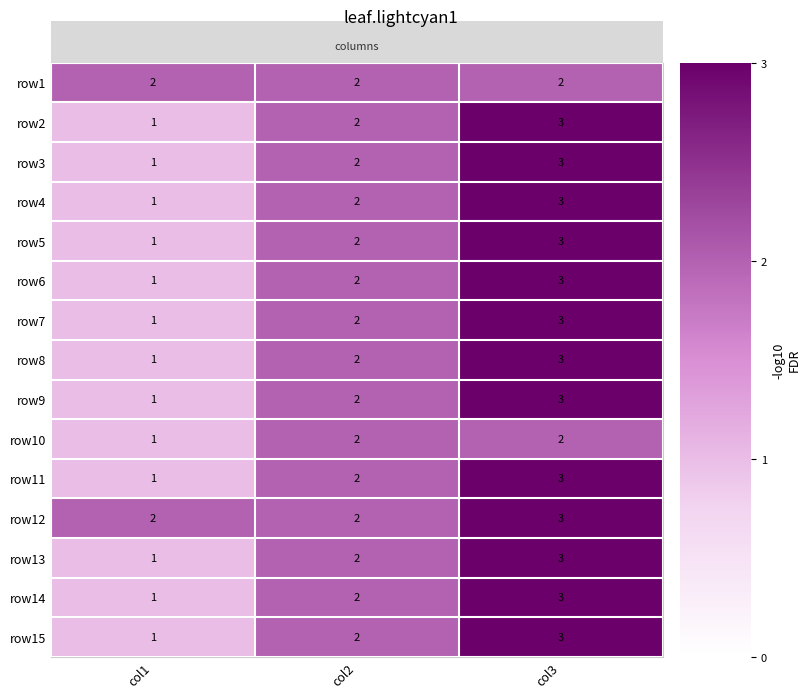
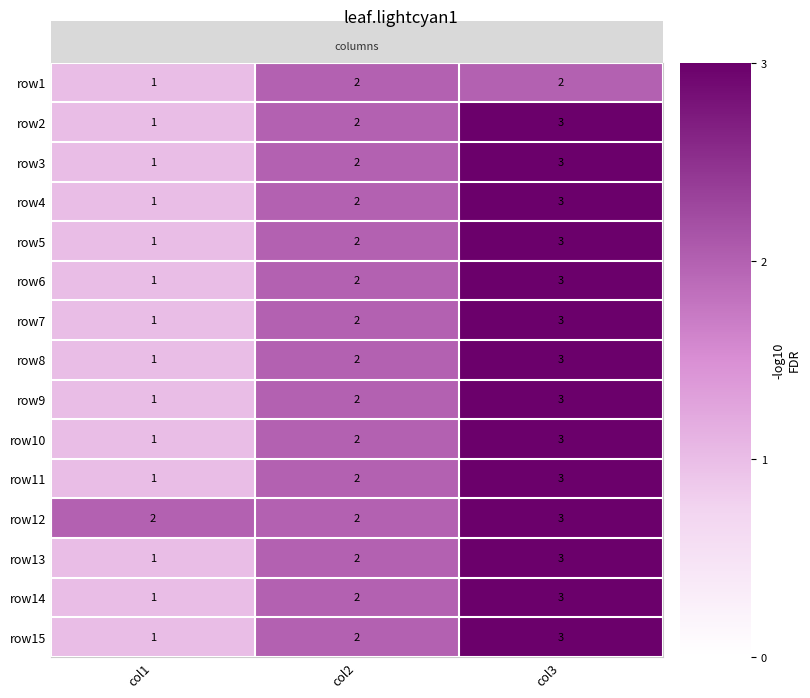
row1, col1: 2 -> 1
row10, col3: 2 -> 3
